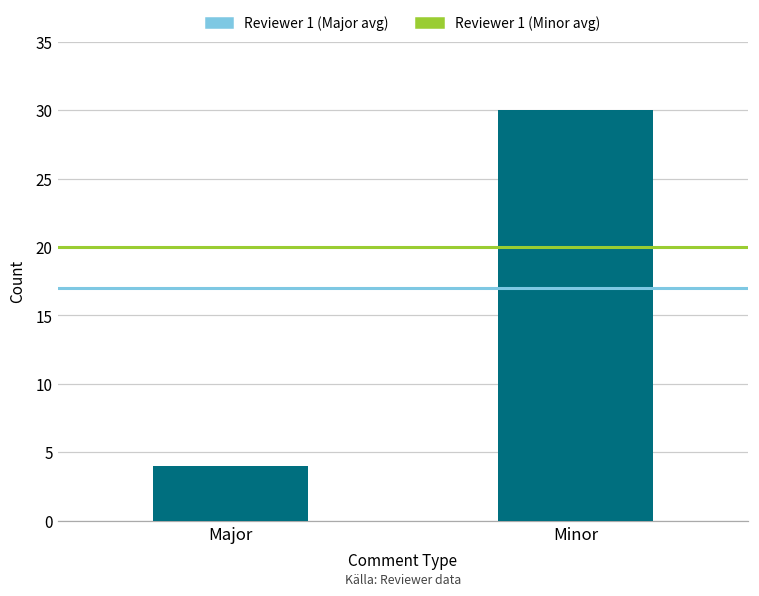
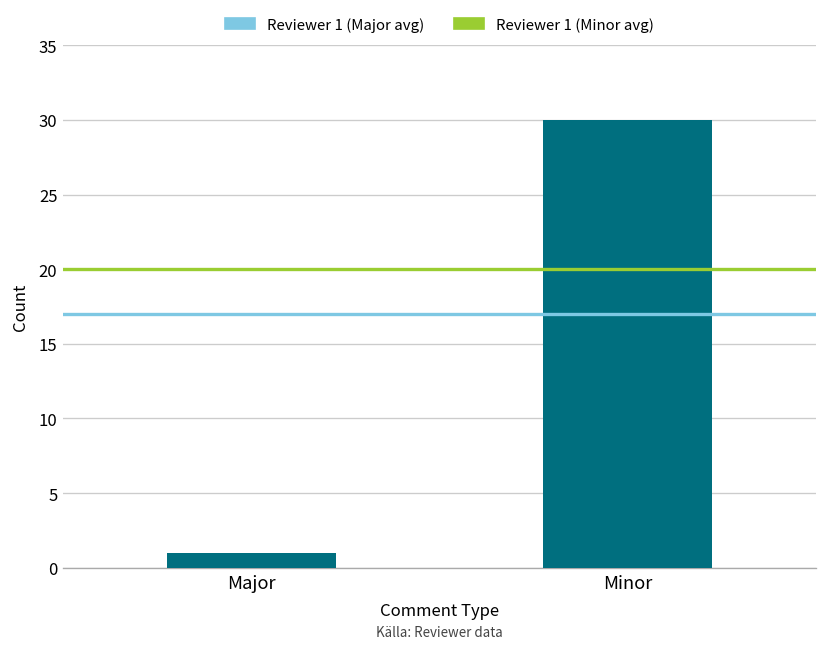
Major: 4 -> 1
